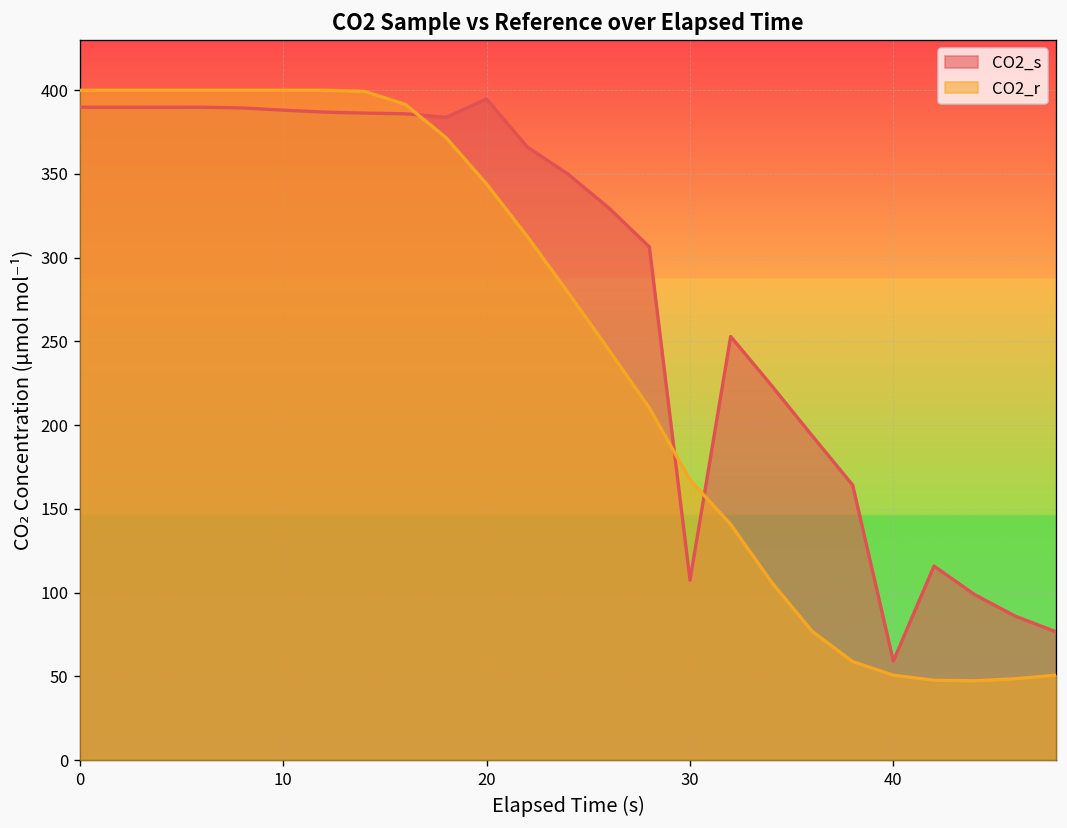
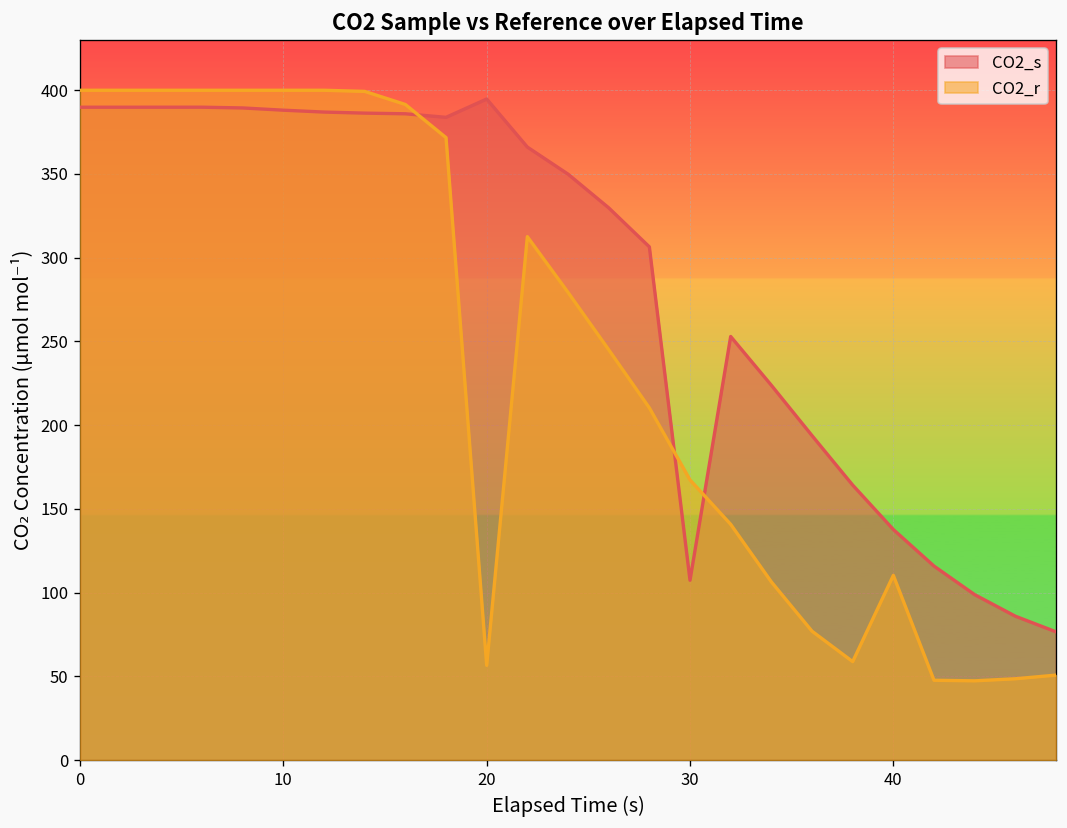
CO2_r, 20: 344 -> 57
CO2_s, 40: 59 -> 138
CO2_r, 40: 51 -> 110
